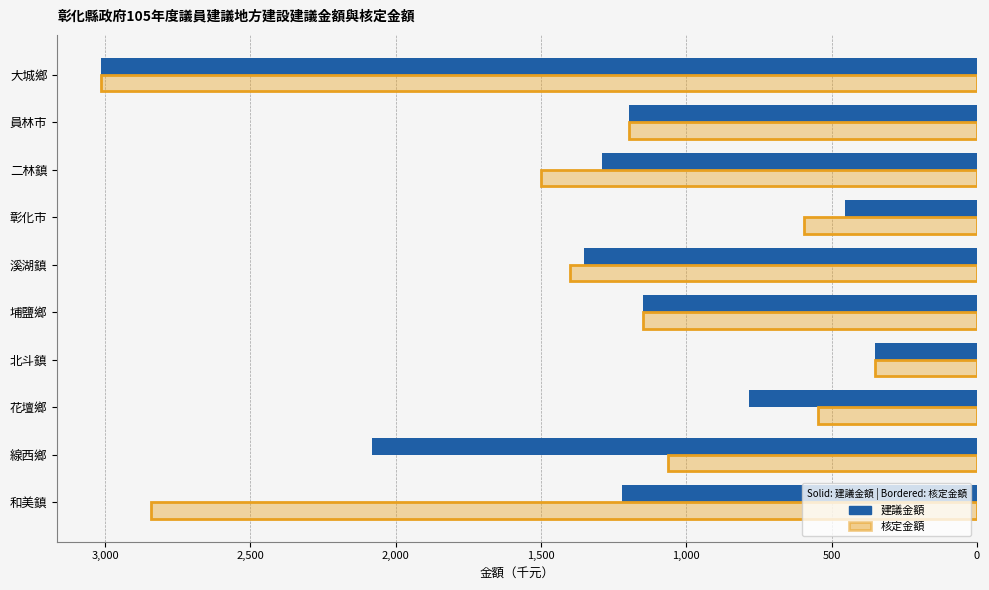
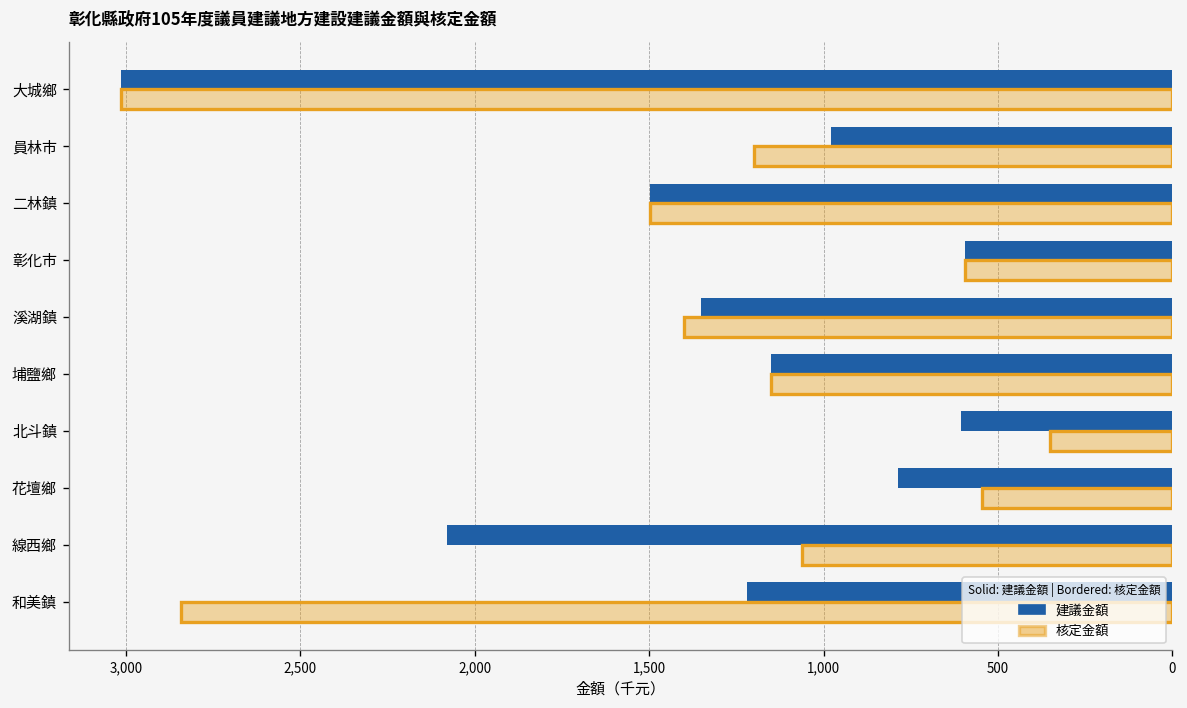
建議金額, 員林市: 1,200 -> 980
建議金額, 二林鎮: 1,290 -> 1,500
建議金額, 彰化市: 450 -> 590
建議金額, 北斗鎮: 350 -> 610
